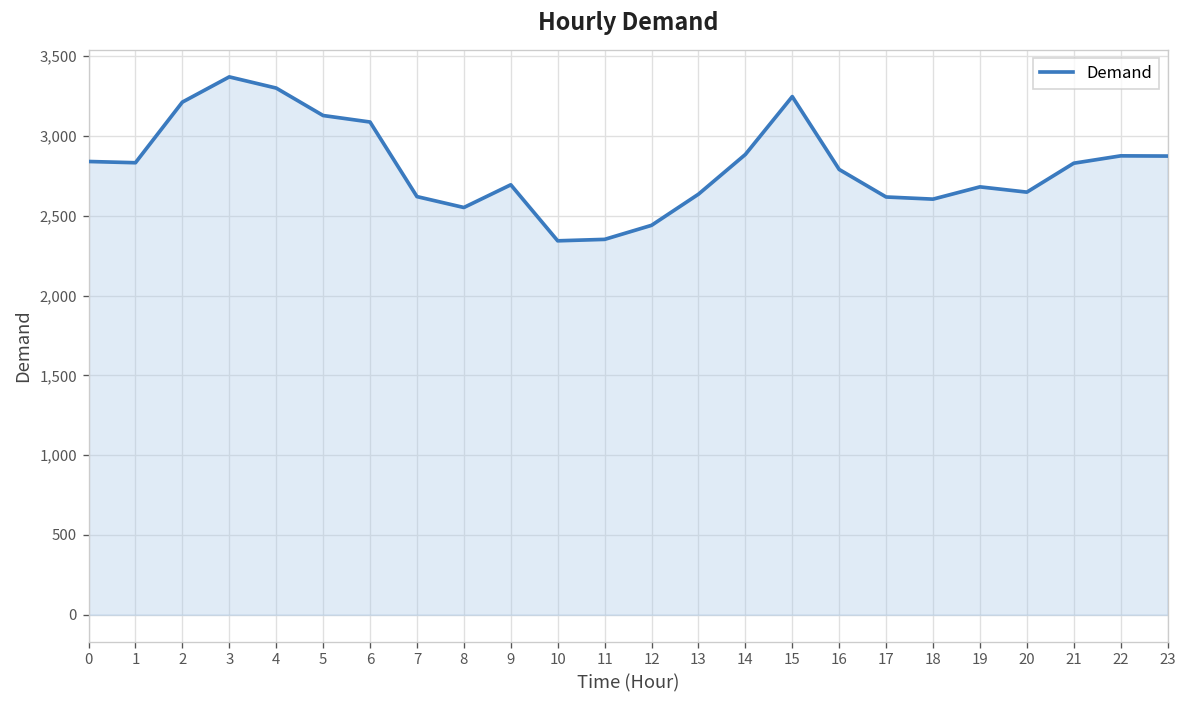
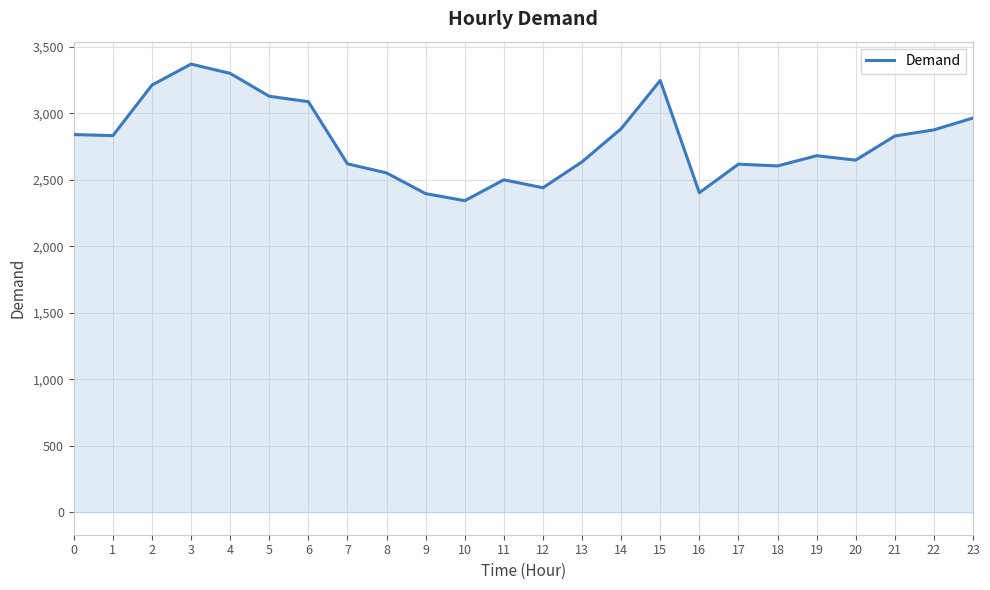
9: 2,690 -> 2,400
11: 2,350 -> 2,500
16: 2,790 -> 2,400
23: 2,870 -> 2,960
